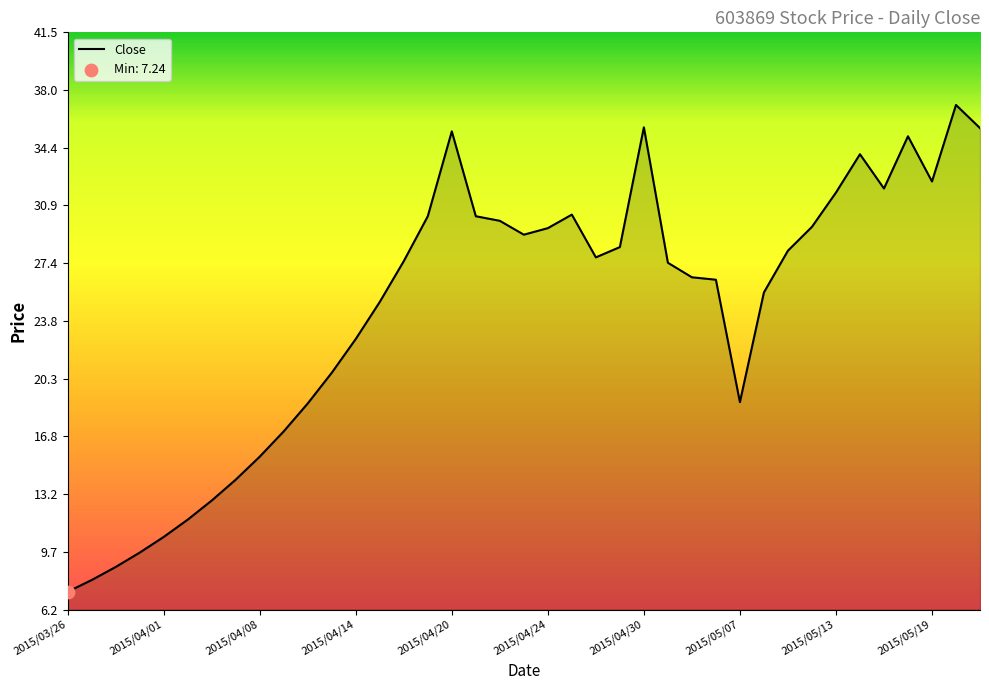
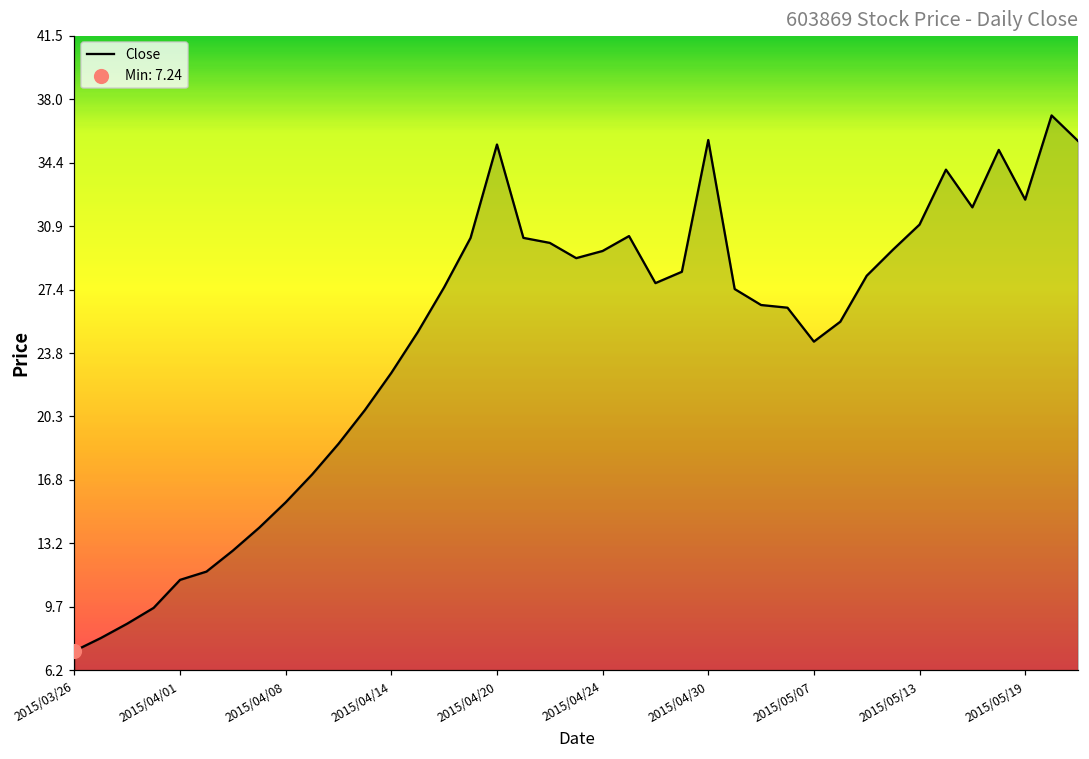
Close, 2015/04/01: 10.6 -> 11.2
Close, 2015/05/07: 18.9 -> 24.5
Close, 2015/05/13: 31.7 -> 31.0
